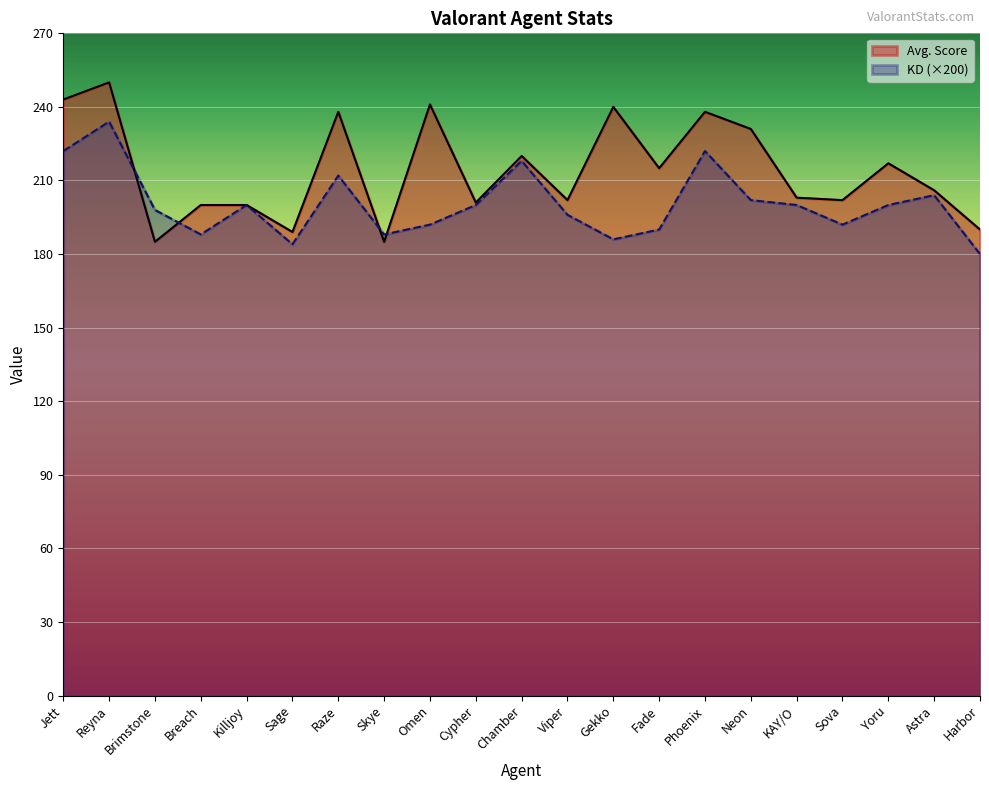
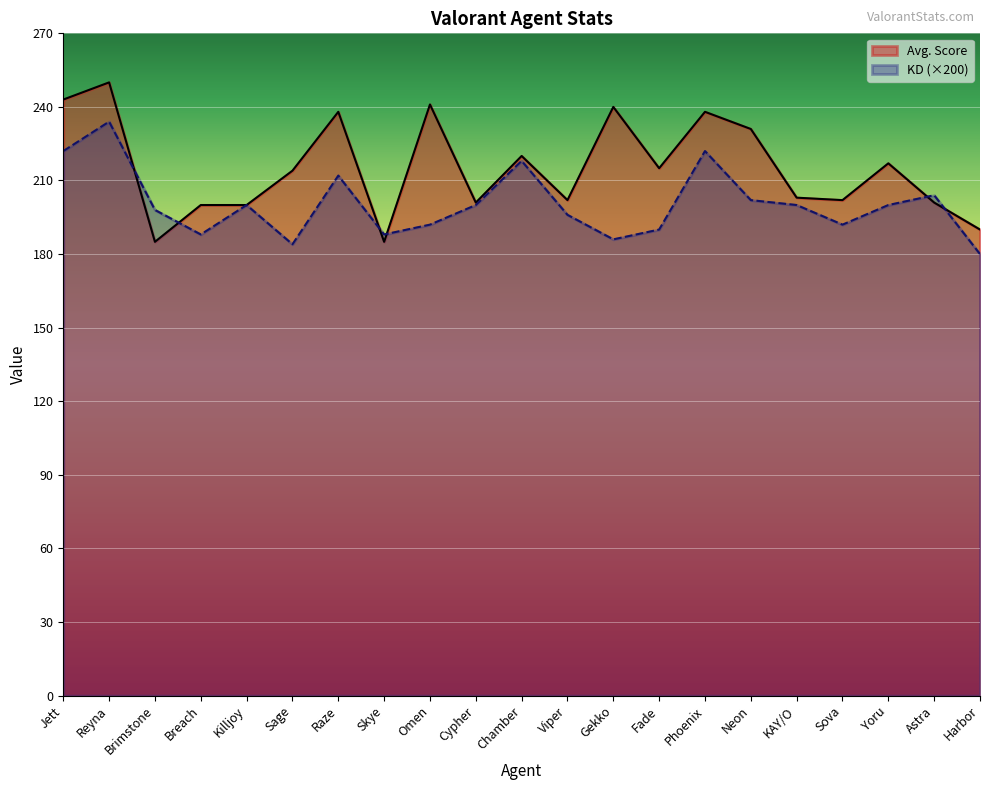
Avg. Score, Sage: 189 -> 214
Avg. Score, Astra: 206 -> 201
